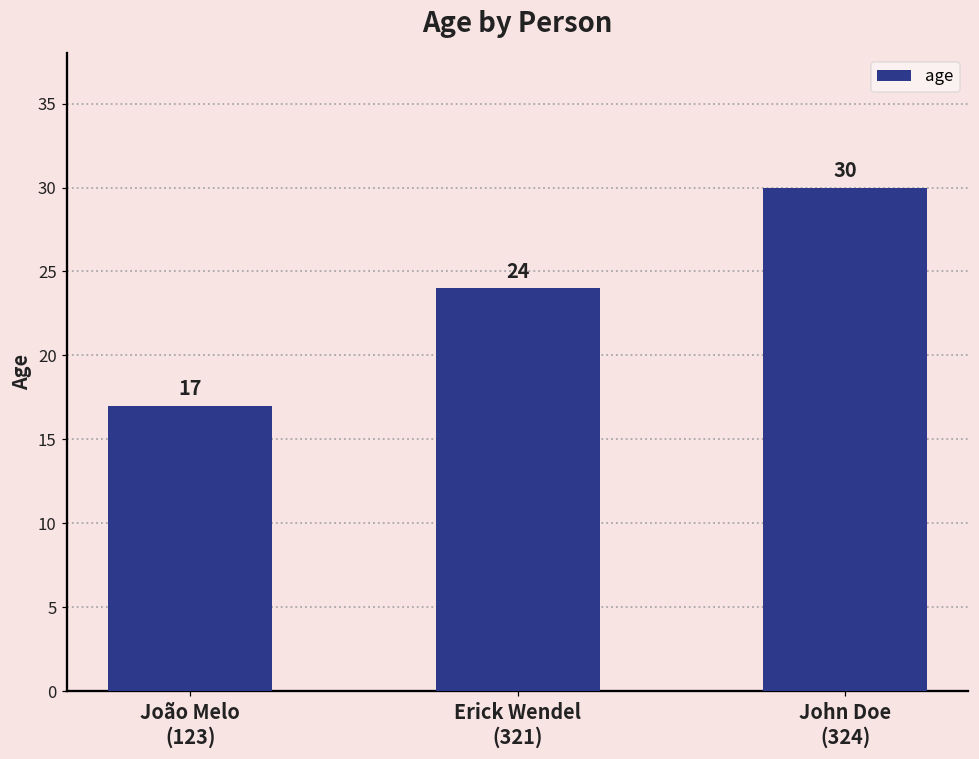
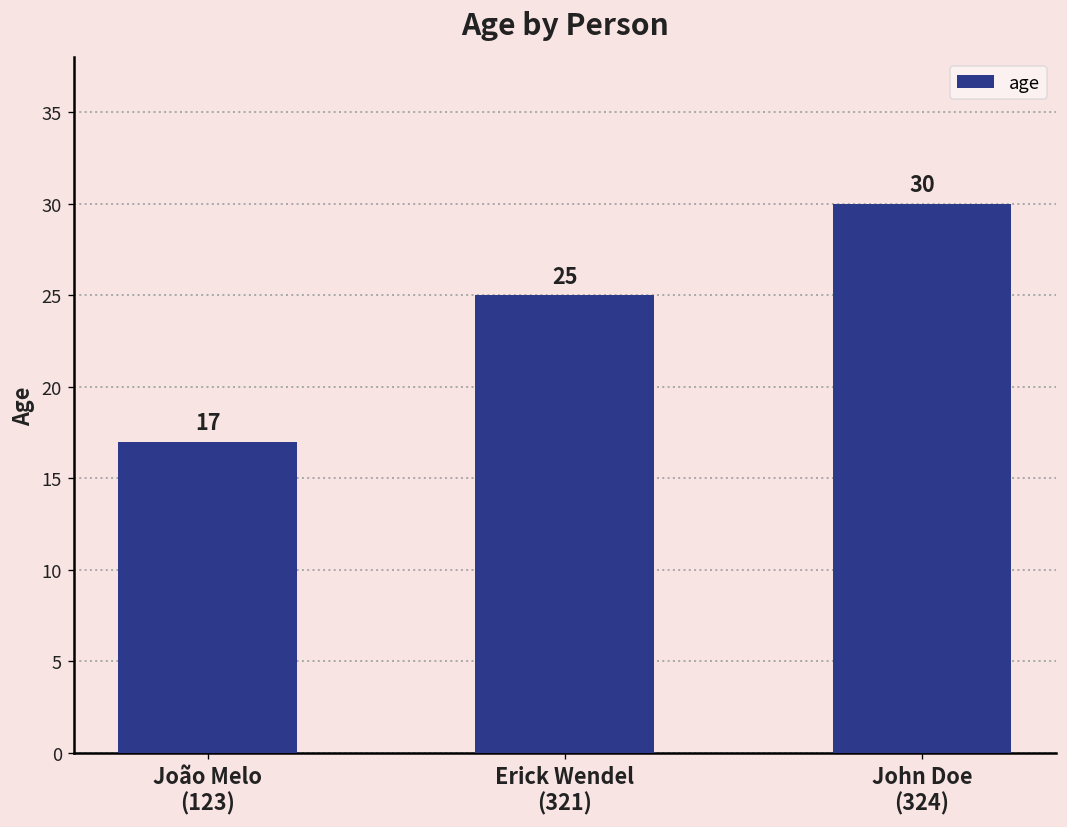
Erick Wendel (321): 24 -> 25
